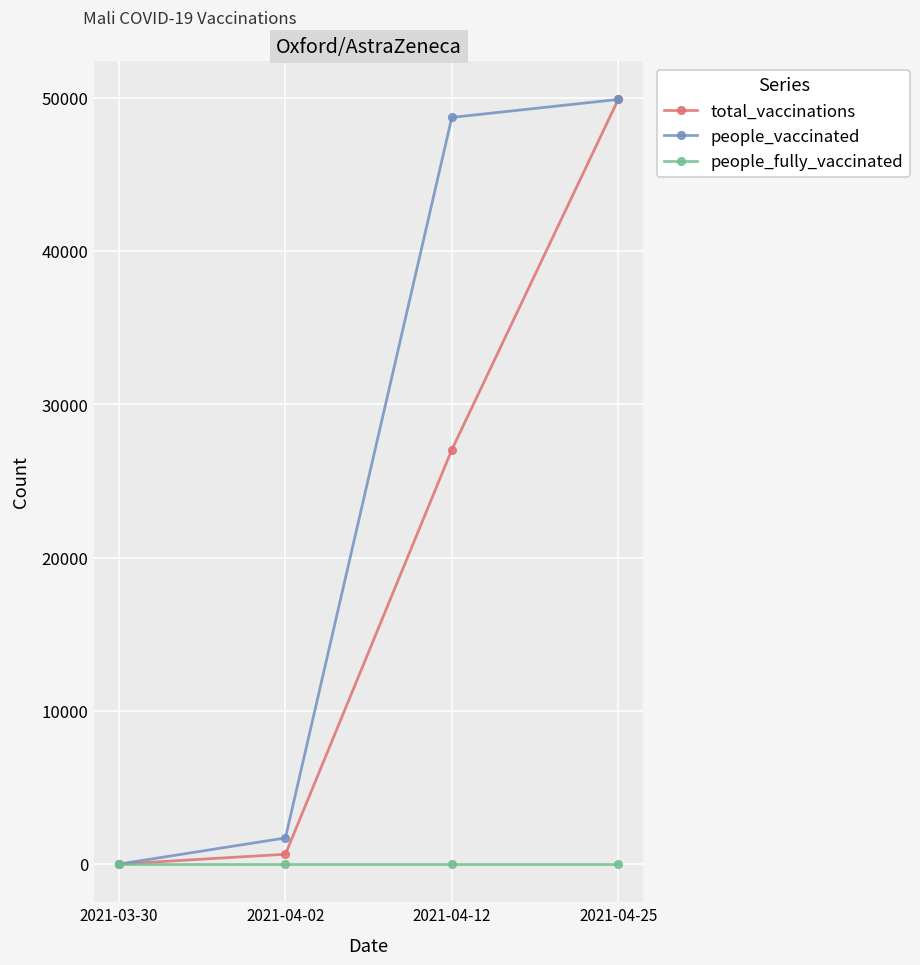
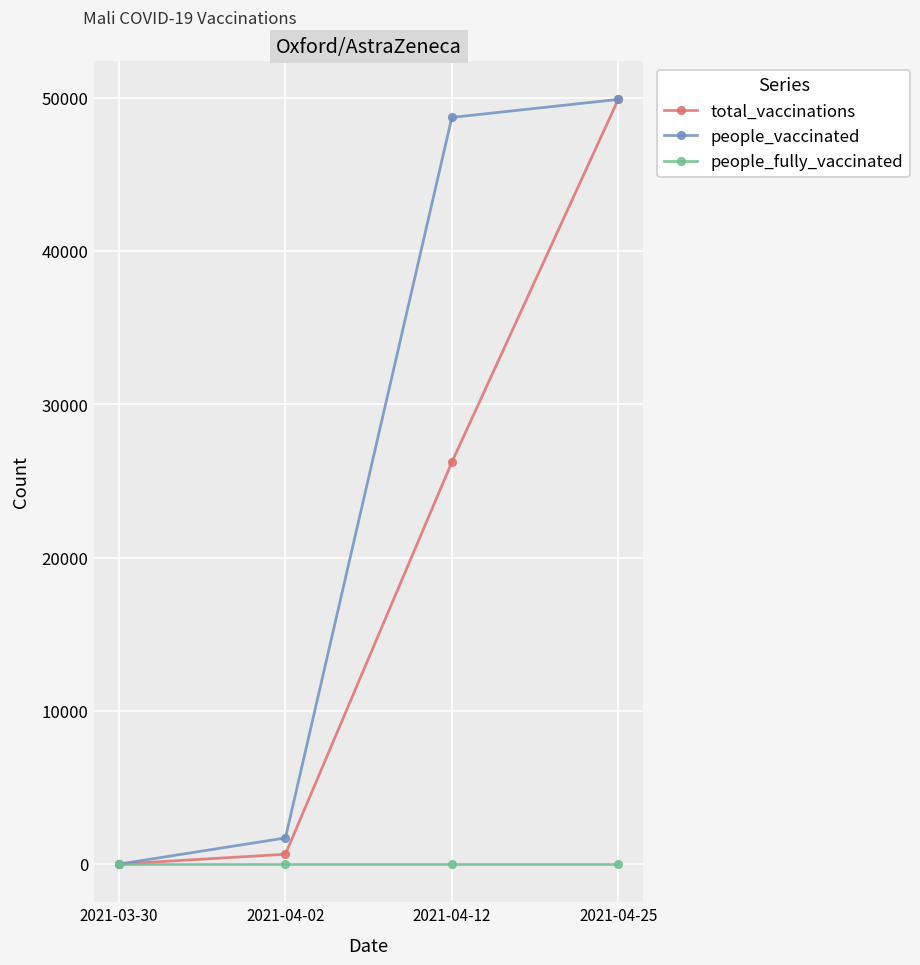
total_vaccinations, 2021-04-12: 27000 -> 26200
